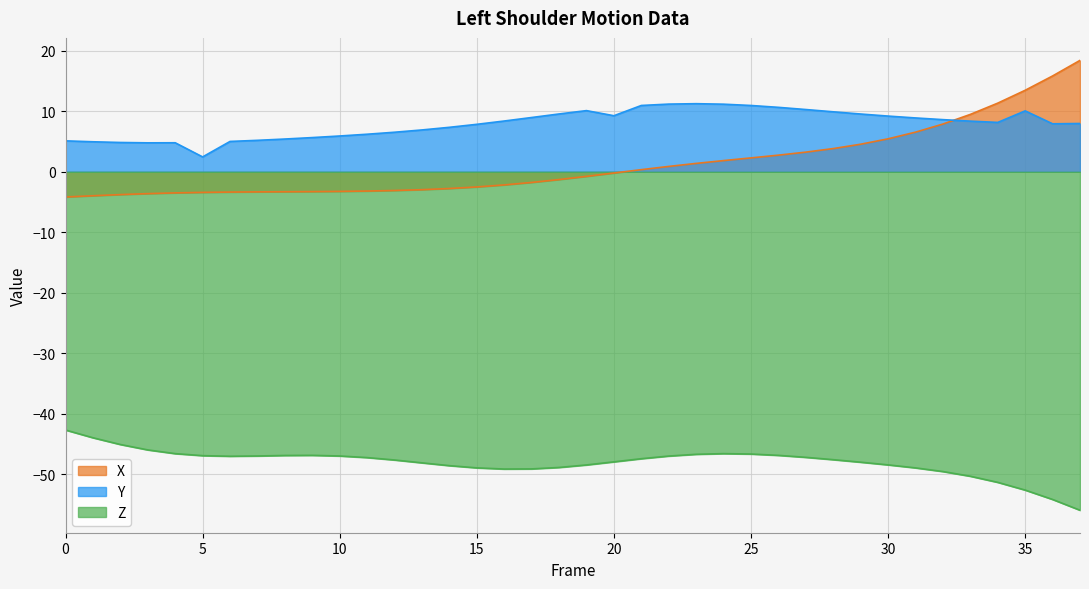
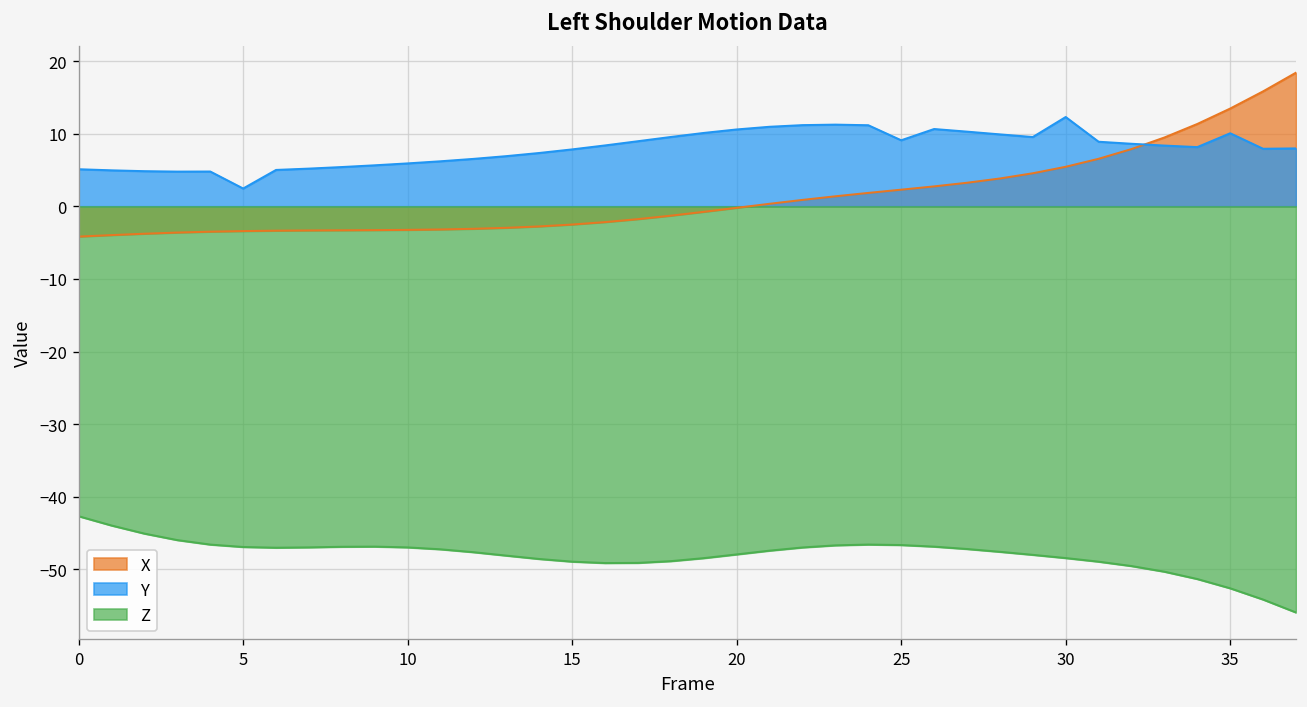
Y, 20: 9 -> 11
Y, 25: 11 -> 9
Y, 30: 9 -> 12
